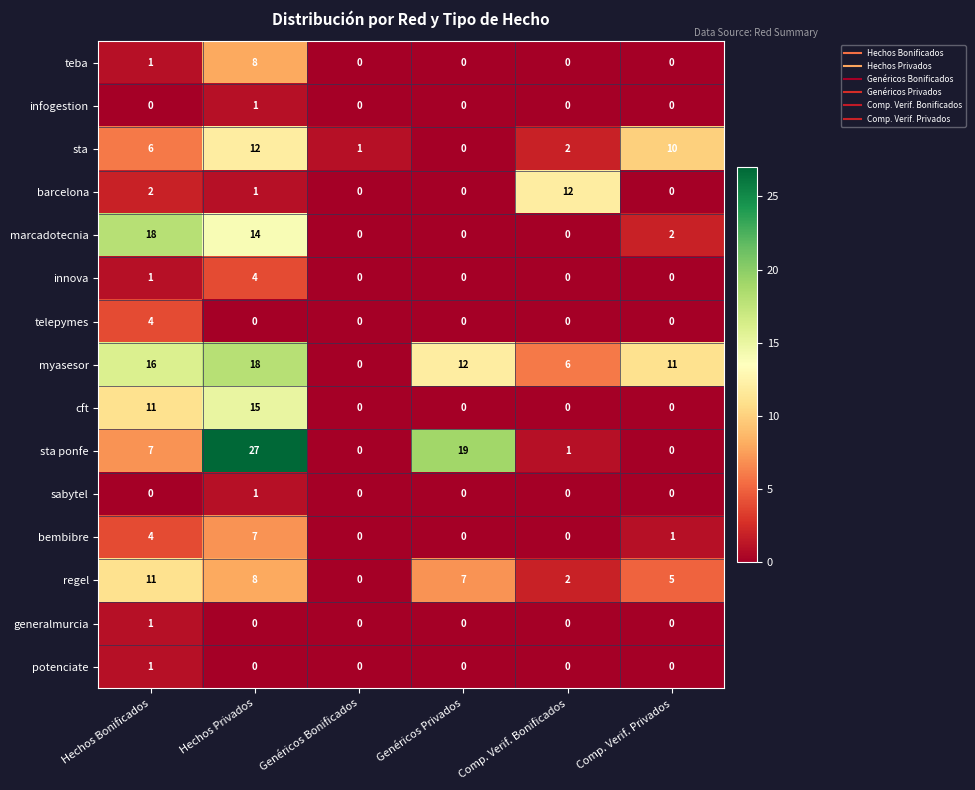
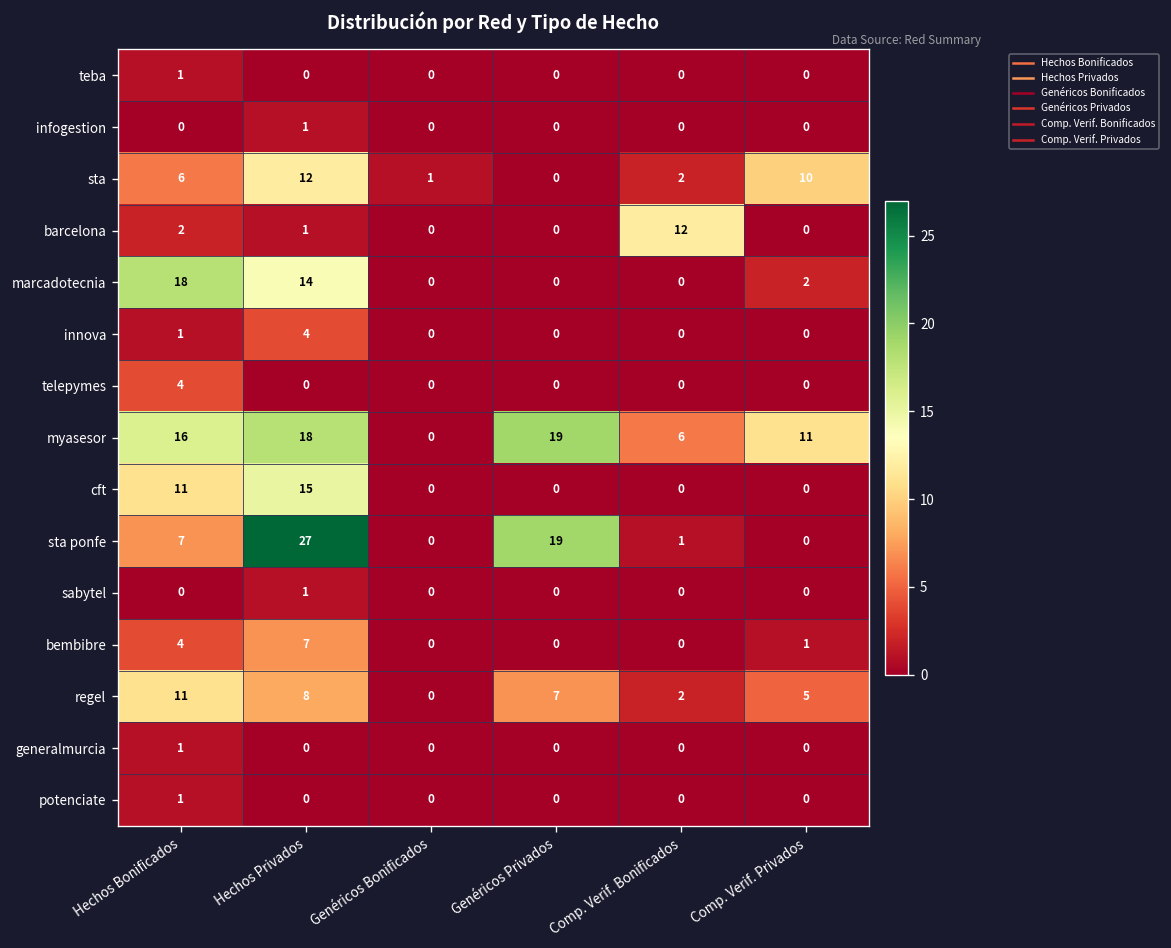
teba, Hechos Privados: 8 -> 0
myasesor, Genéricos Privados: 12 -> 19
